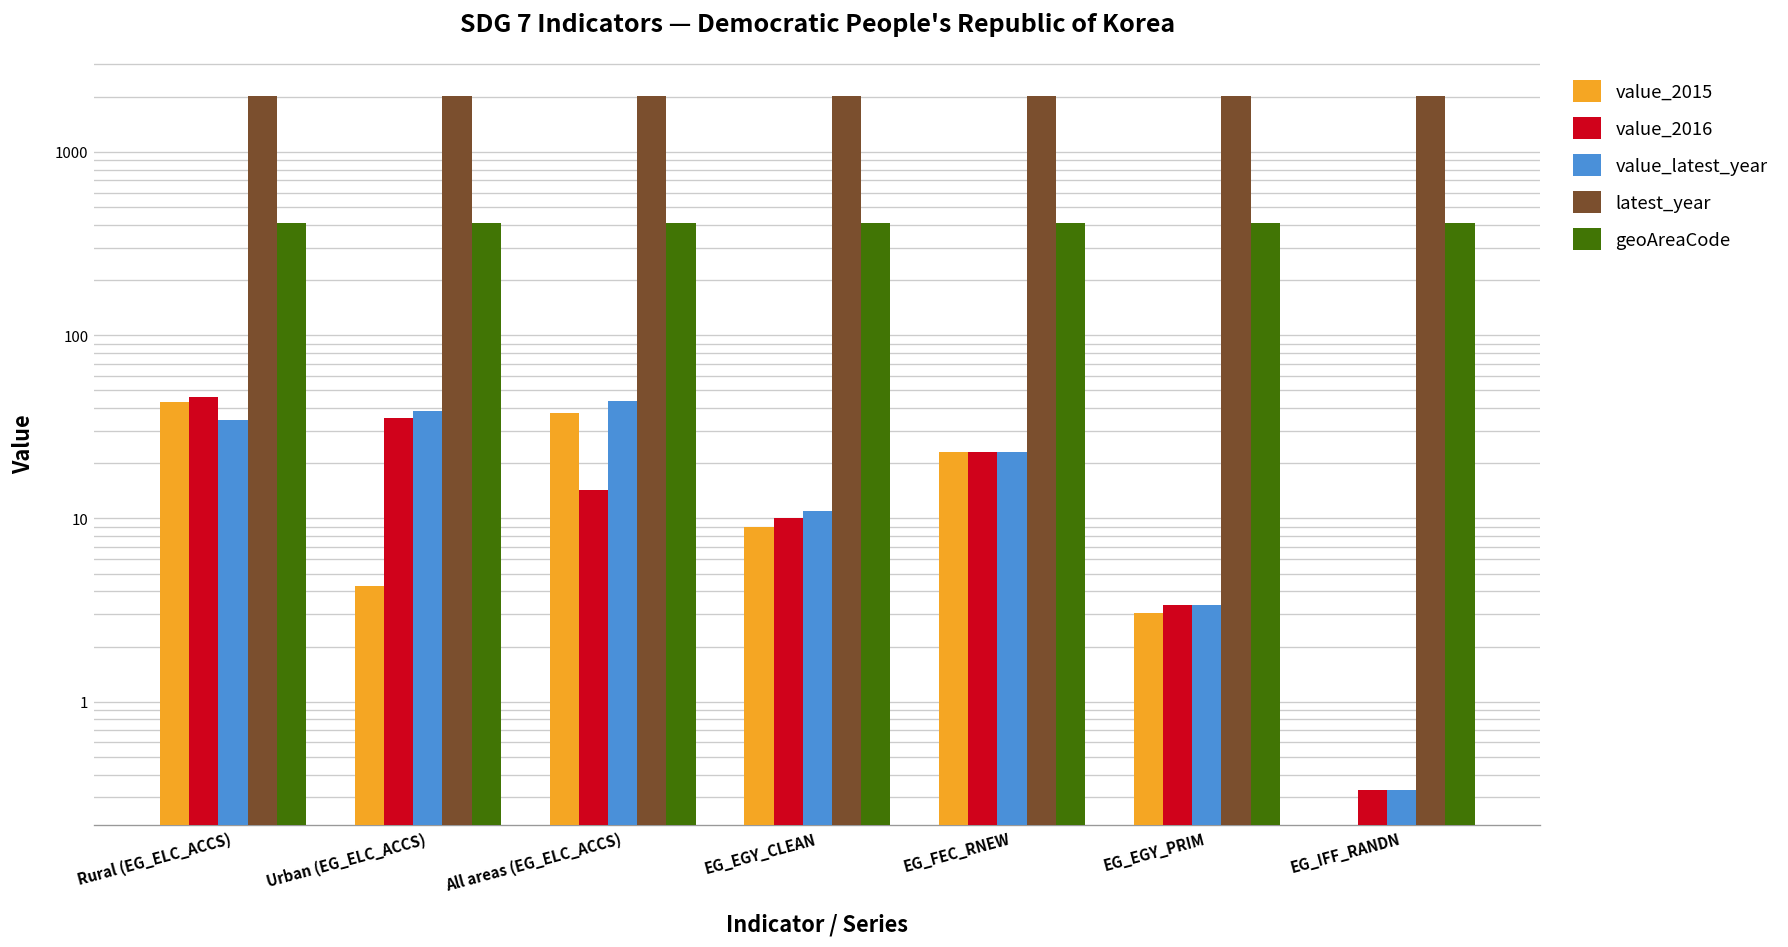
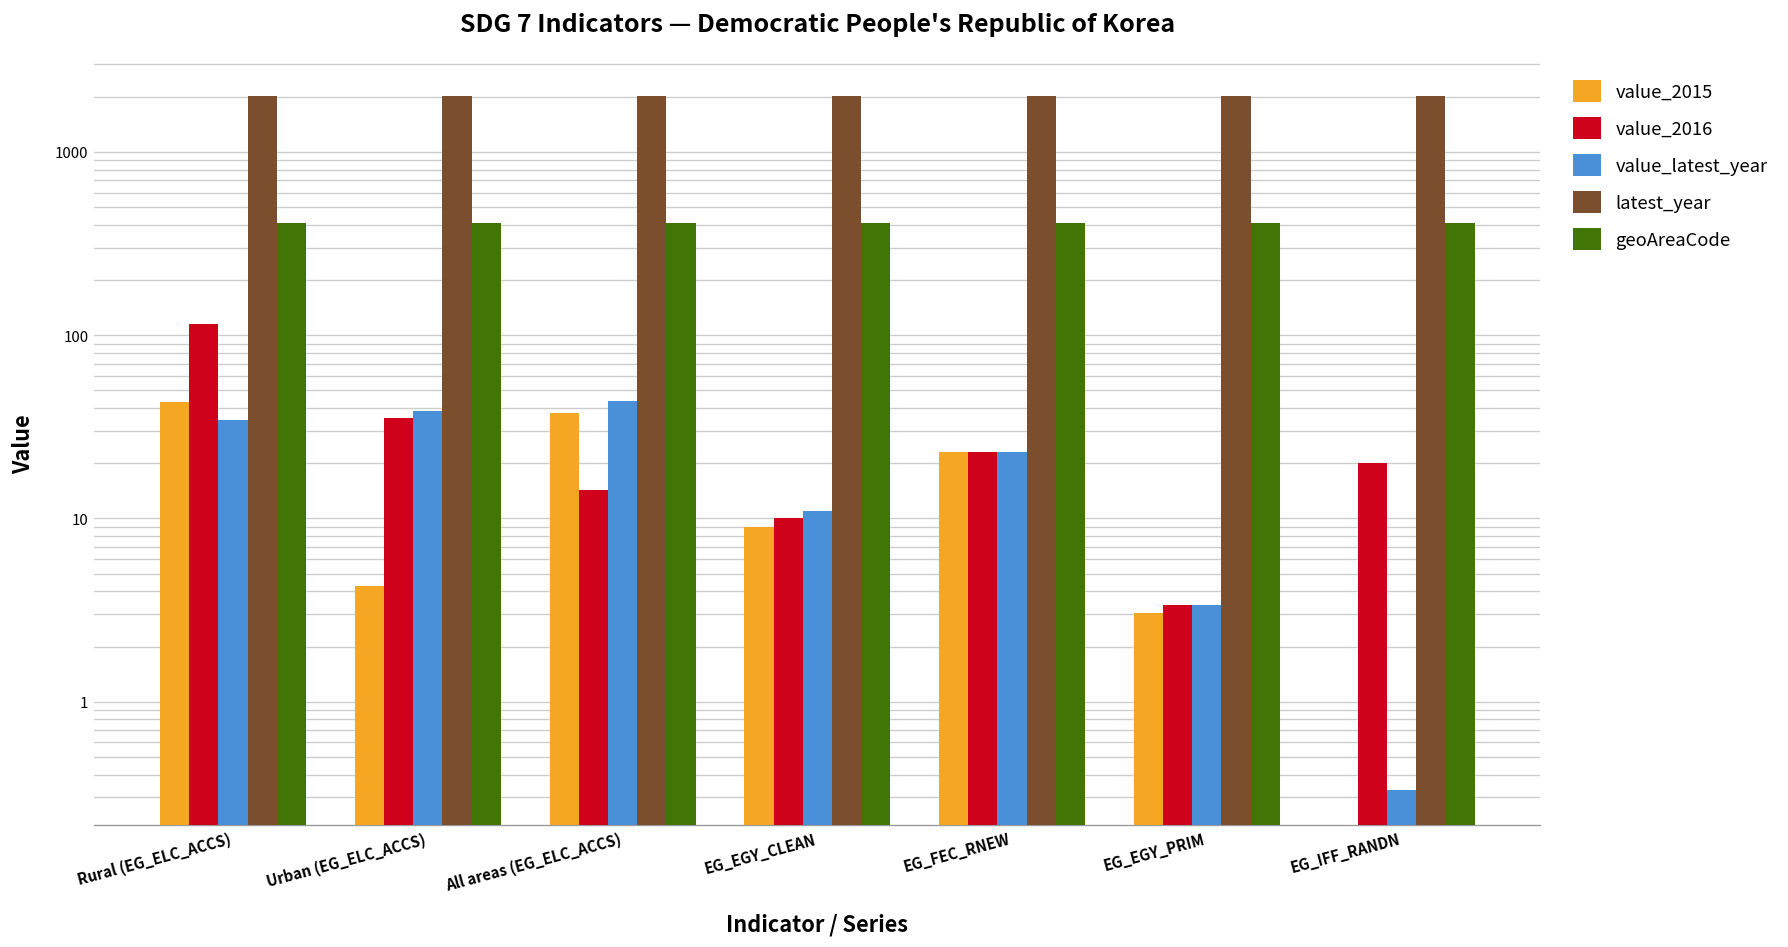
value_2016, Rural (EG_ELC_ACCS): 46 -> 110
value_2016, EG_IFF_RANDN: 0.33 -> 20
